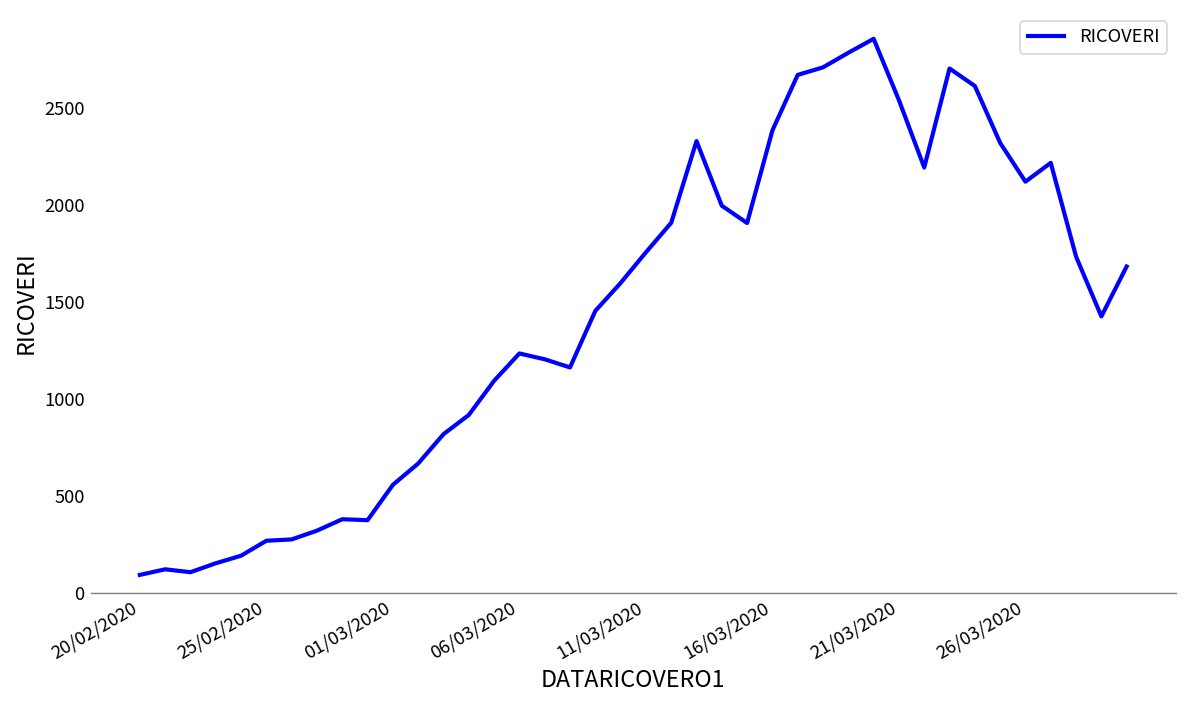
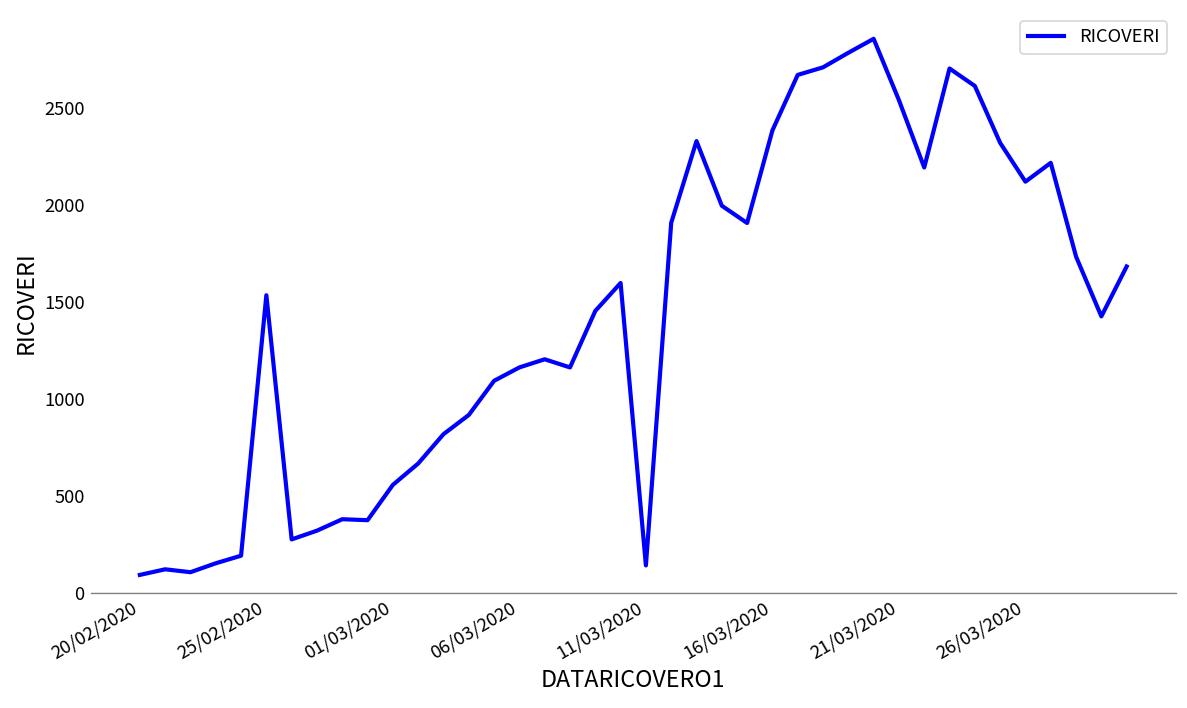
25/02/2020: 270 -> 1530
06/03/2020: 1230 -> 1160
11/03/2020: 1750 -> 140
